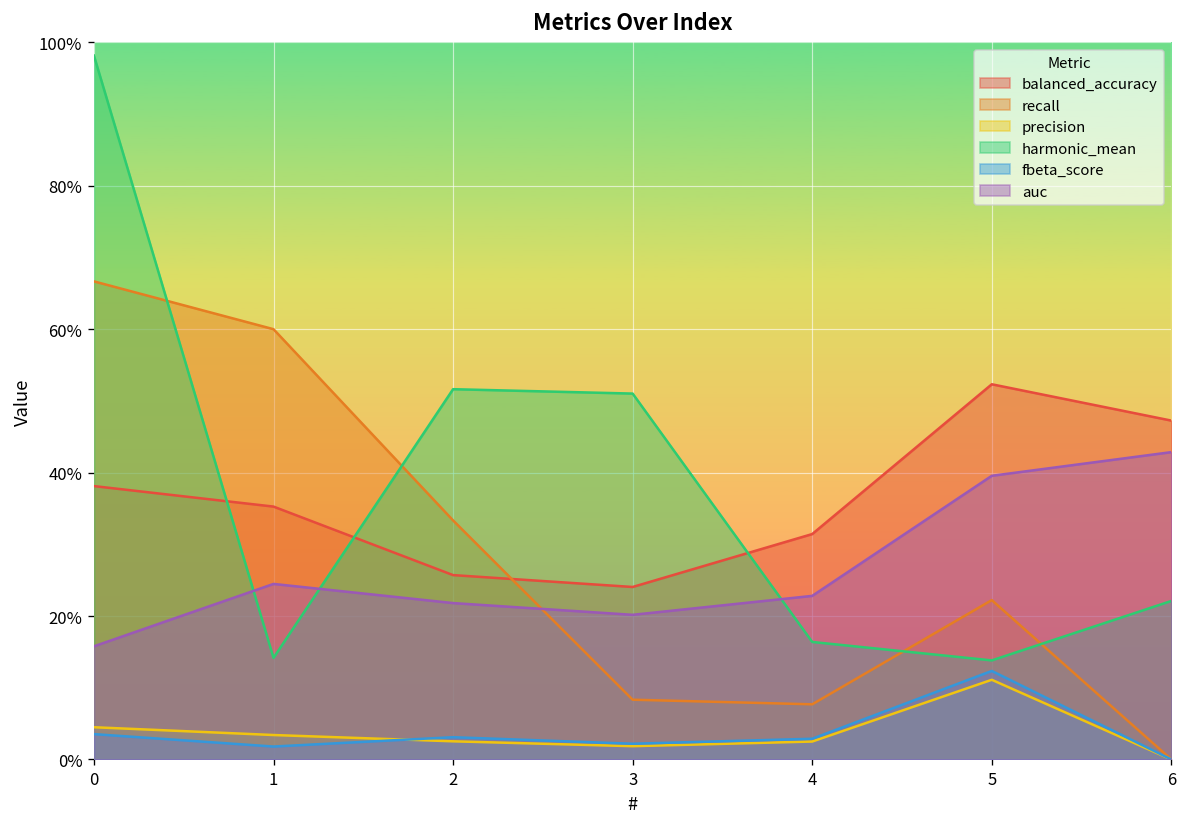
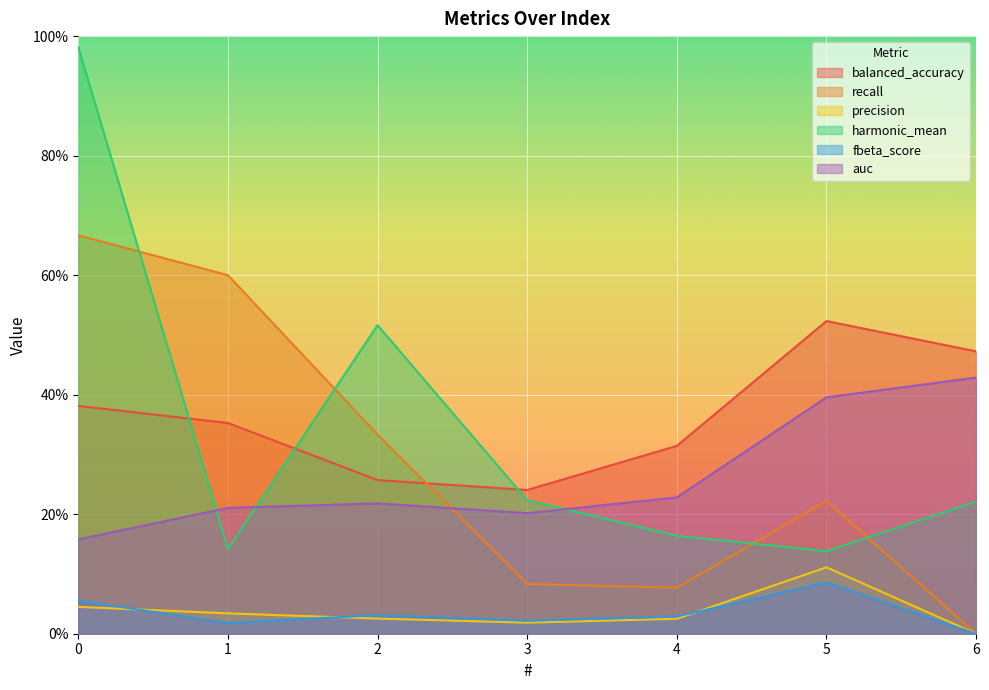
fbeta_score, 0: 4% -> 6%
auc, 1: 24% -> 21%
harmonic_mean, 3: 51% -> 22%
fbeta_score, 5: 12% -> 9%
